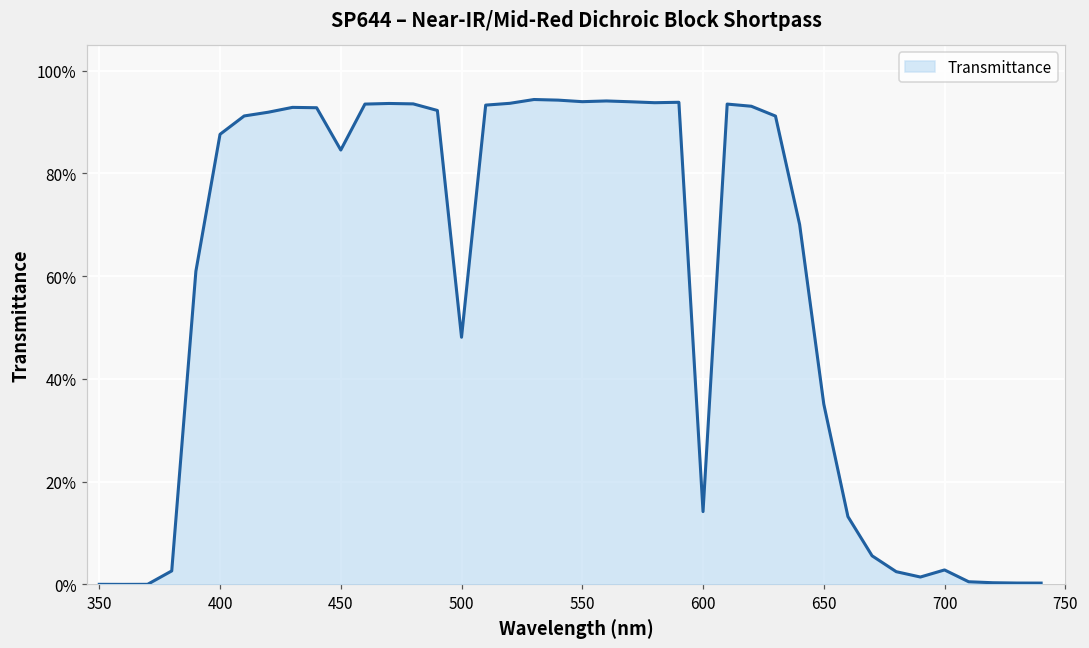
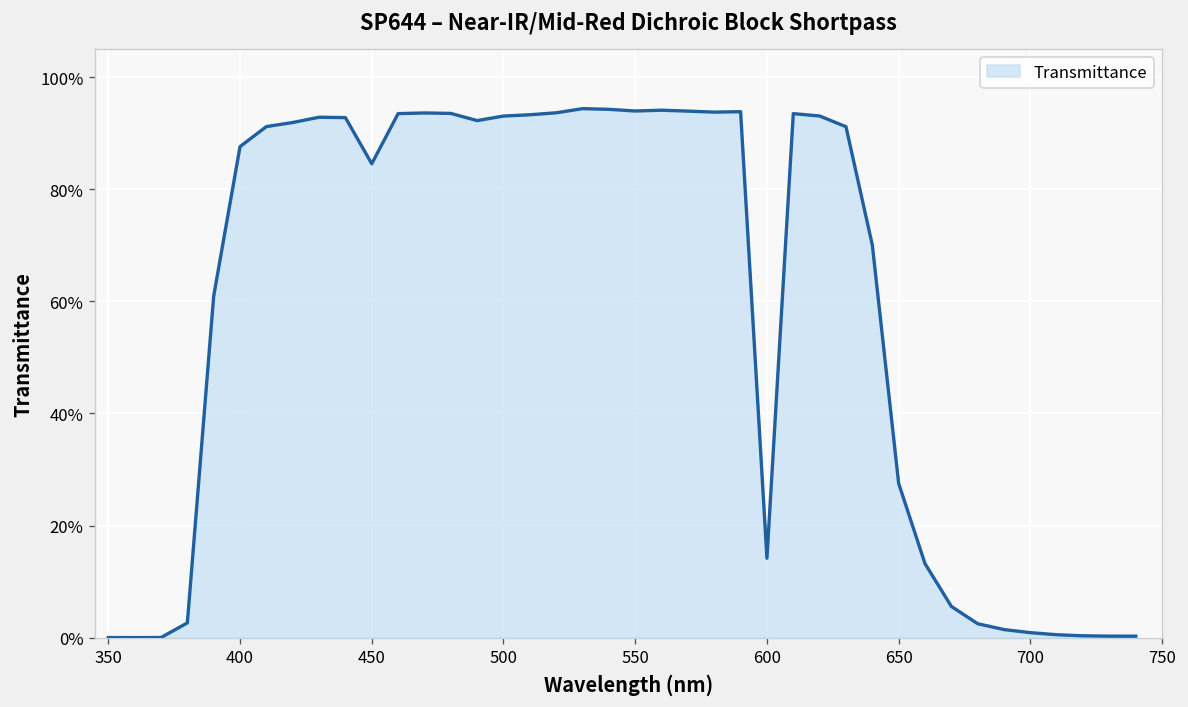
500: 48% -> 93%
650: 35% -> 28%
700: 3% -> 1%
